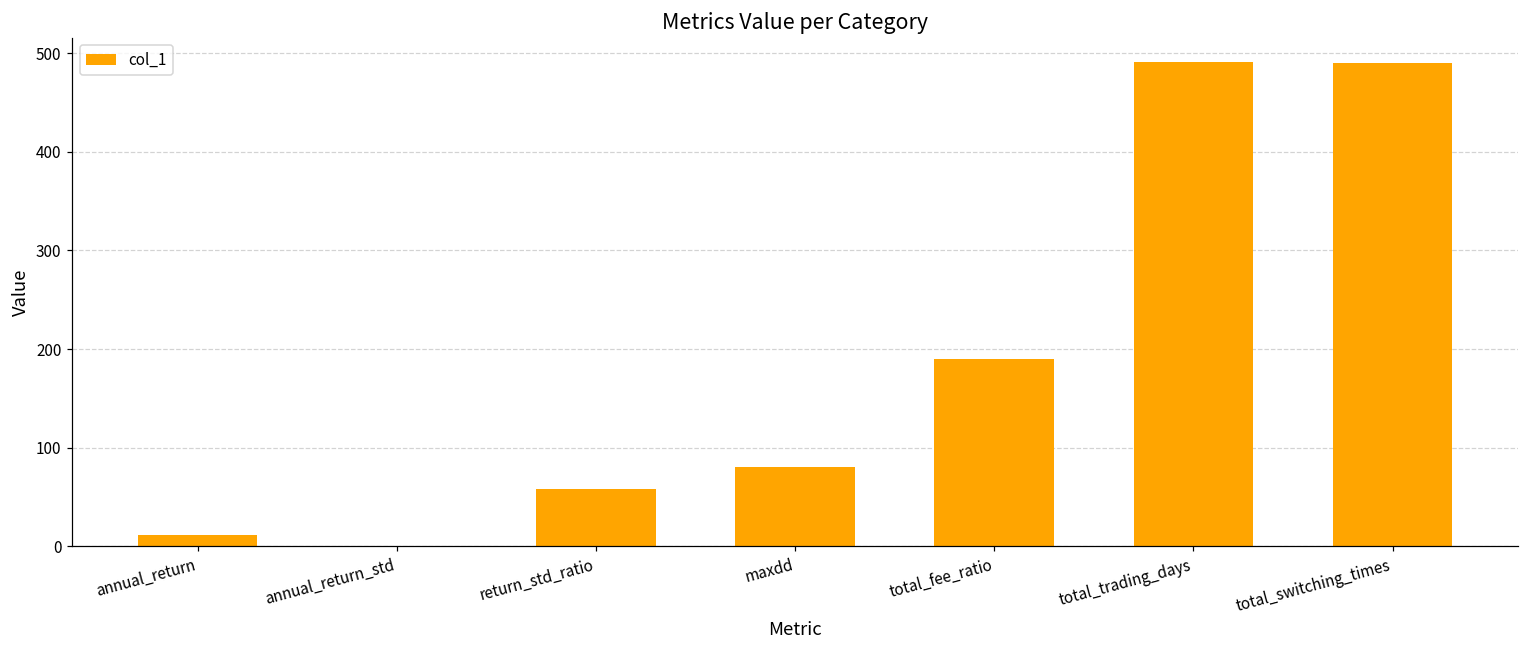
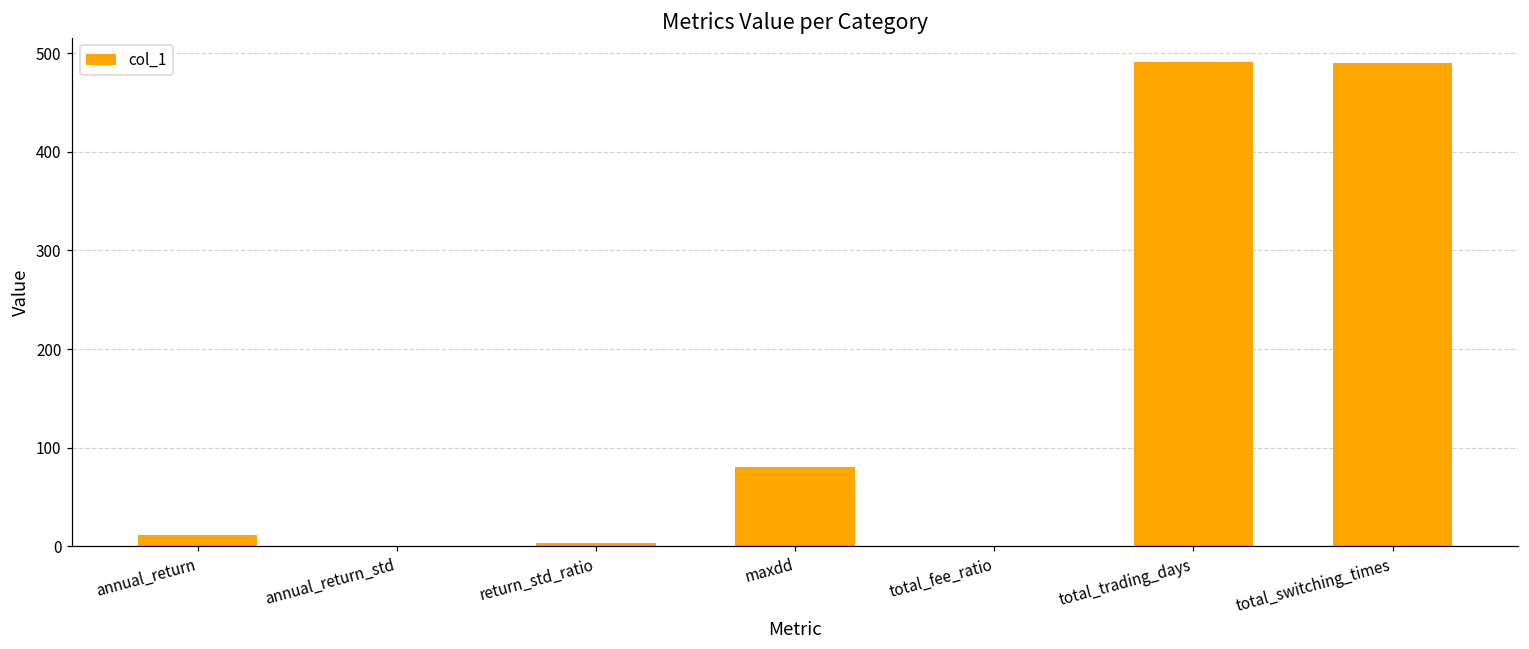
return_std_ratio: 60 -> 0
total_fee_ratio: 190 -> 0
